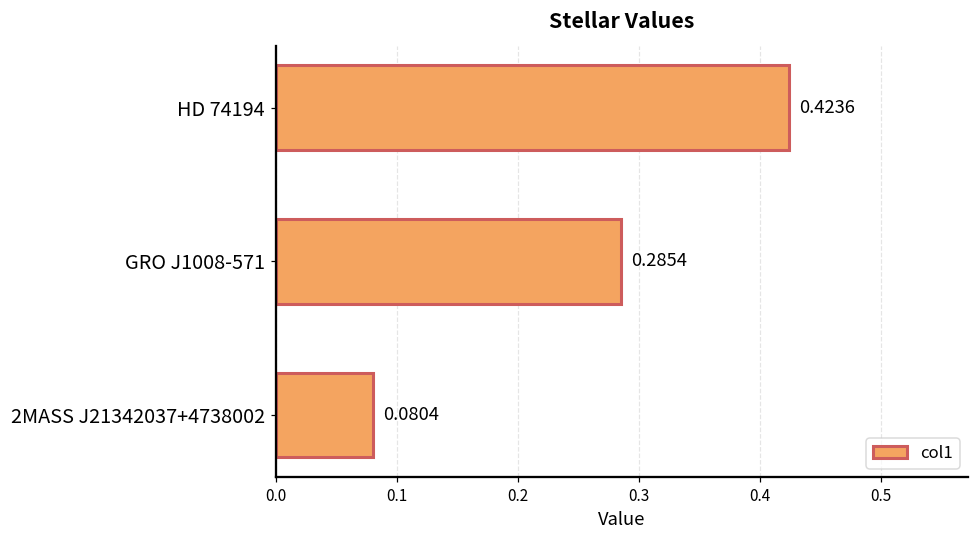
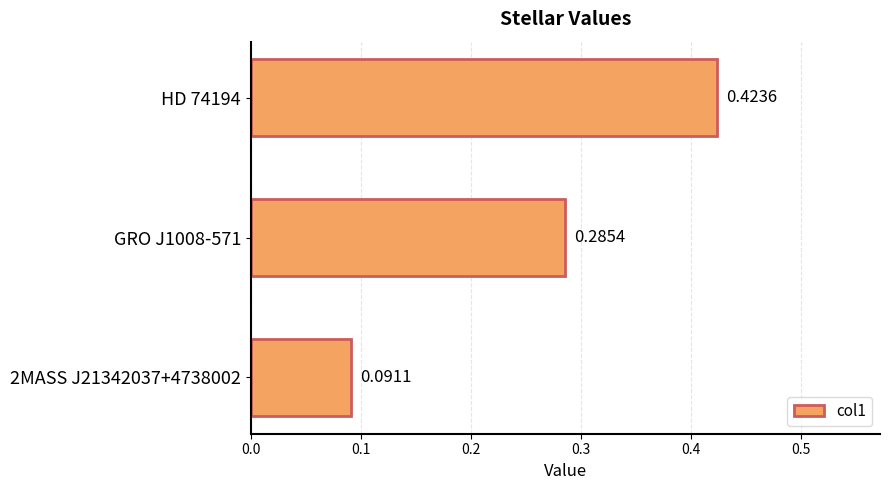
2MASS J21342037+4738002: 0.0804 -> 0.0911
